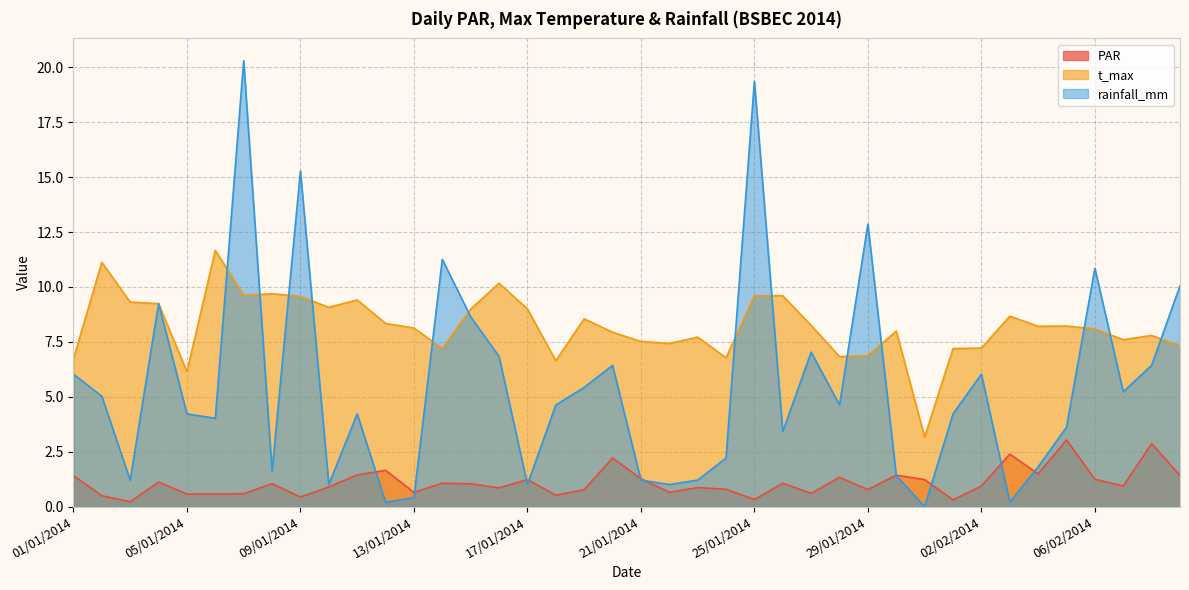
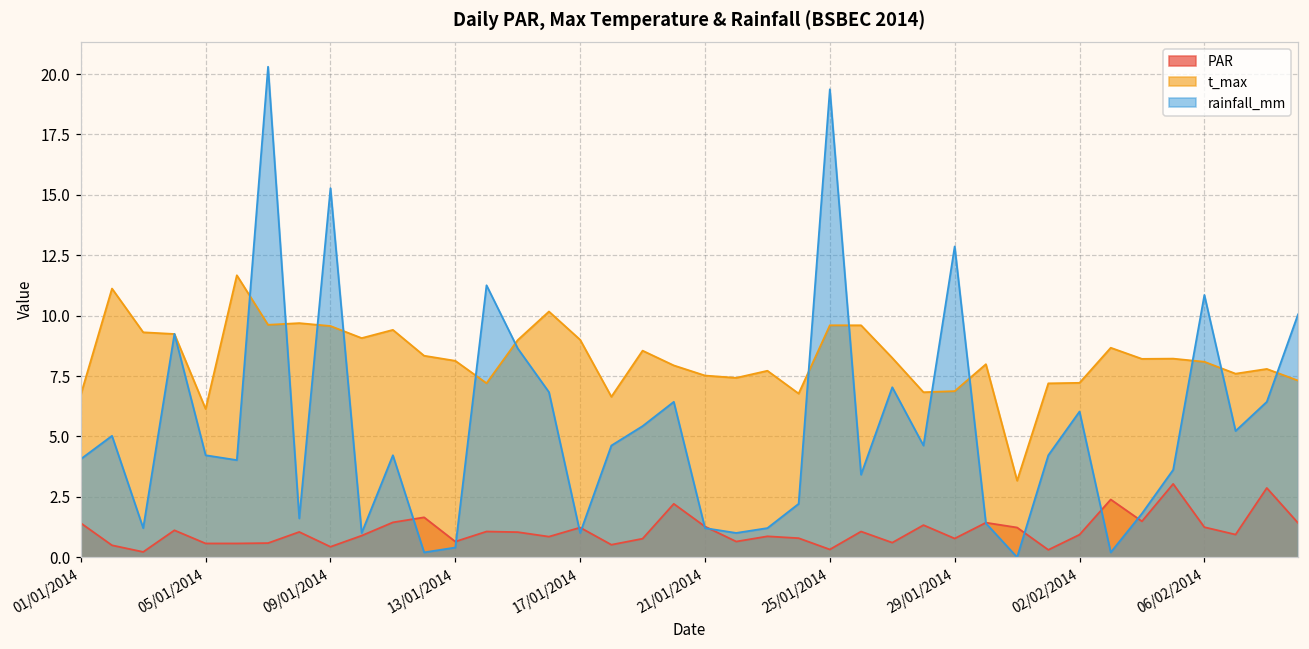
rainfall_mm, 01/01/2014: 6.0 -> 4.1
